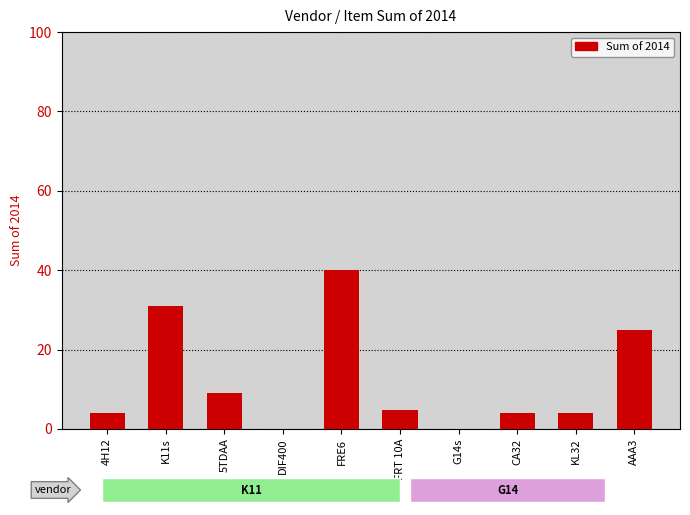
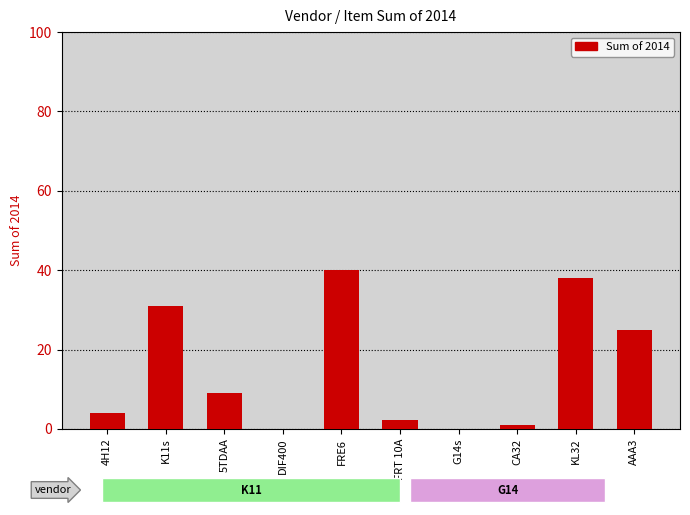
FRT 10A: 5 -> 2
CA32: 4 -> 1
KL32: 4 -> 38
